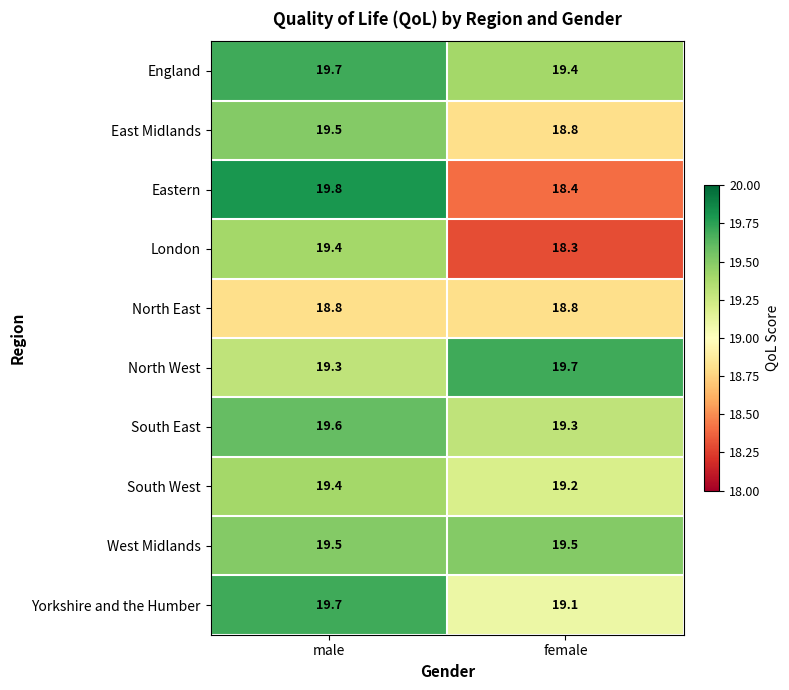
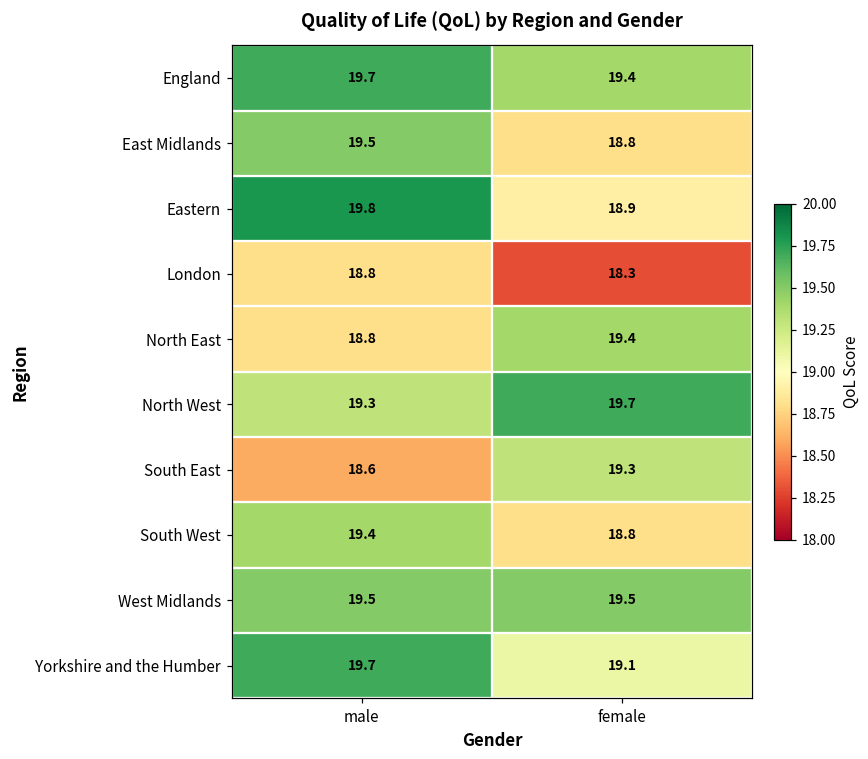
Eastern, female: 18.4 -> 18.9
London, male: 19.4 -> 18.8
North East, female: 18.8 -> 19.4
South East, male: 19.6 -> 18.6
South West, female: 19.2 -> 18.8
